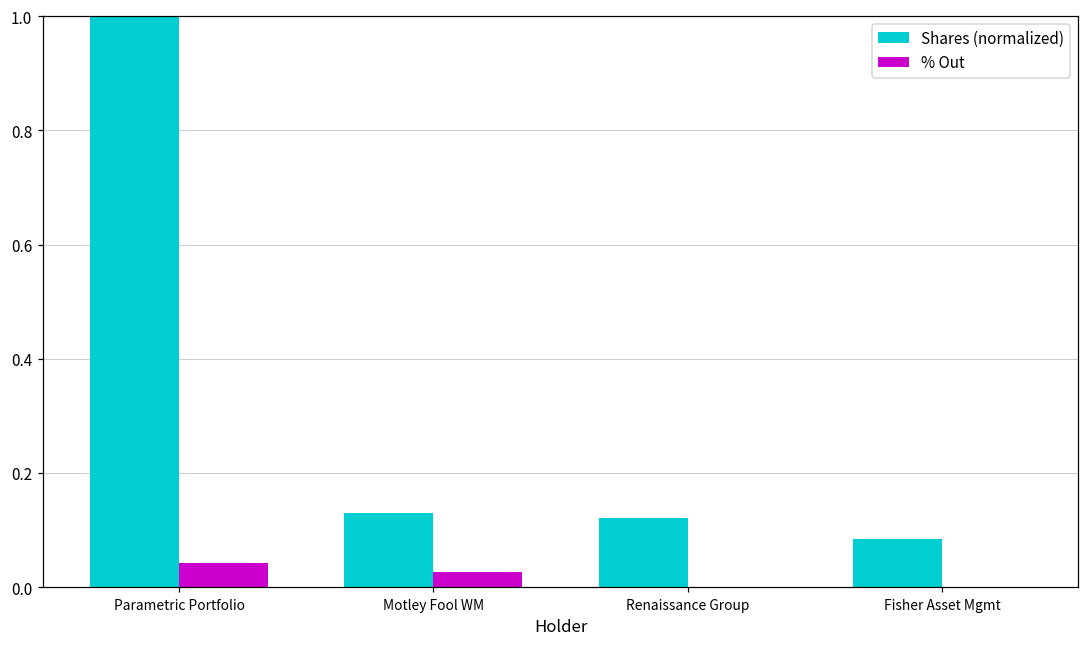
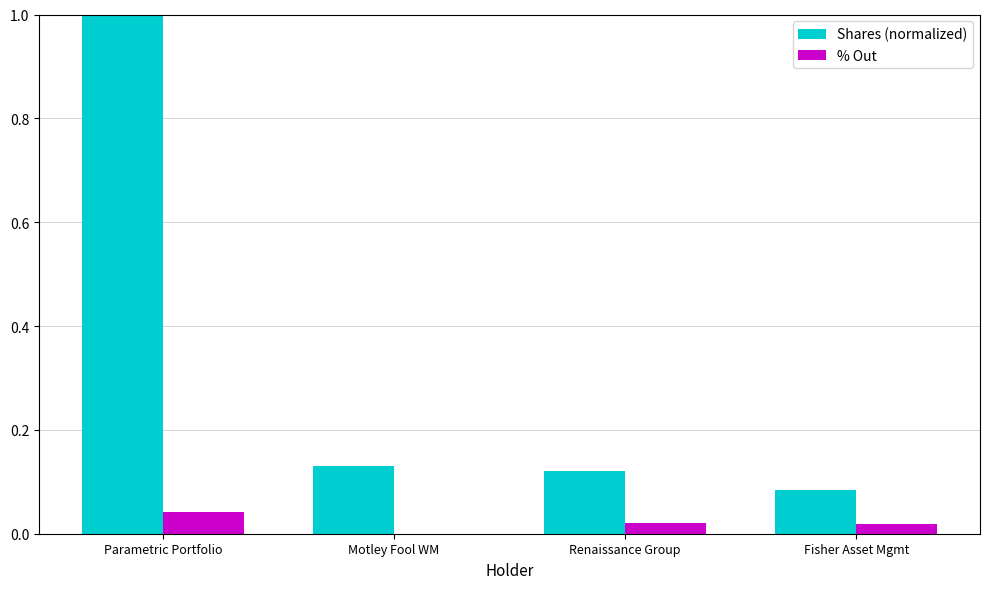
% Out, Motley Fool WM: 0.03 -> 0.00
% Out, Renaissance Group: 0.00 -> 0.02
% Out, Fisher Asset Mgmt: 0.00 -> 0.02
